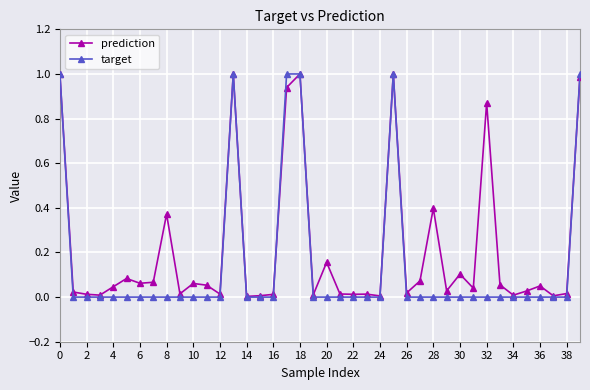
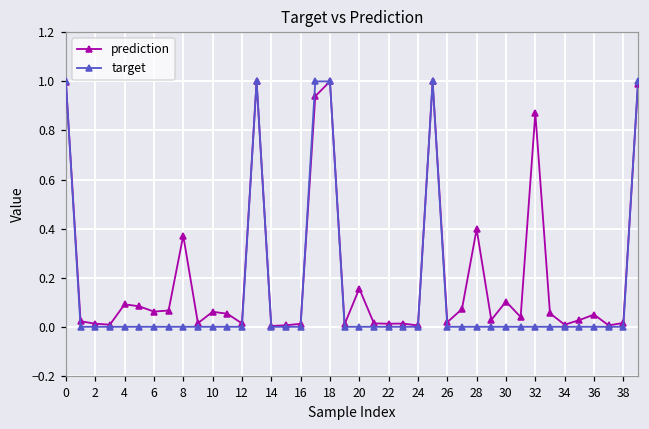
prediction, 4: 0.05 -> 0.09
